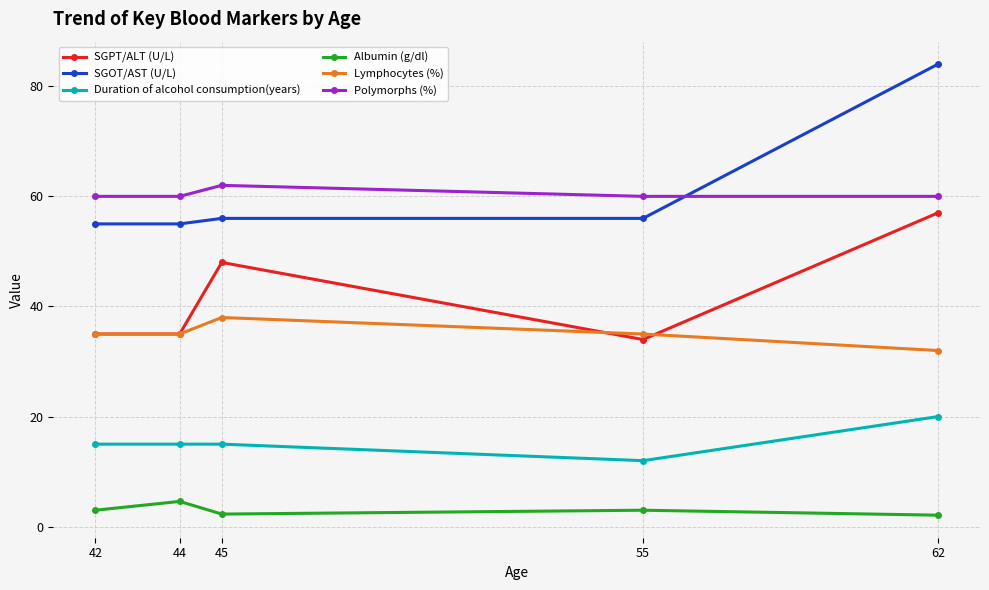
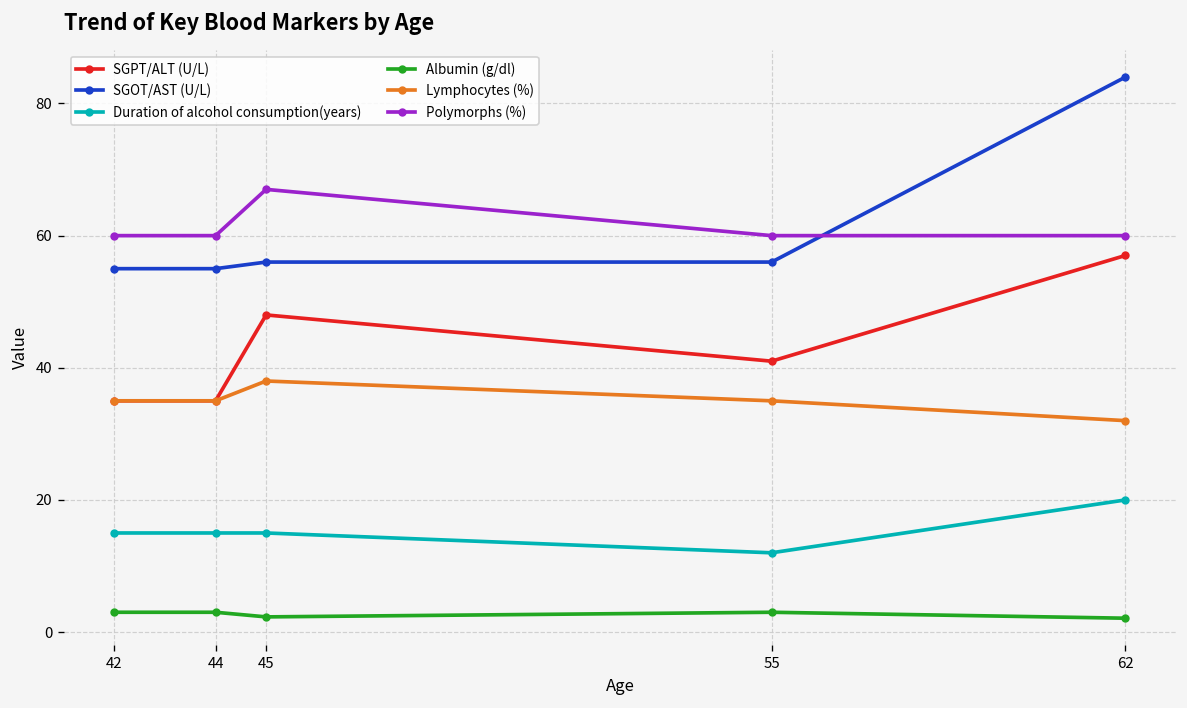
Albumin (g/dl), 44: 5 -> 3
Polymorphs (%), 45: 62 -> 67
SGPT/ALT (U/L), 55: 34 -> 41
